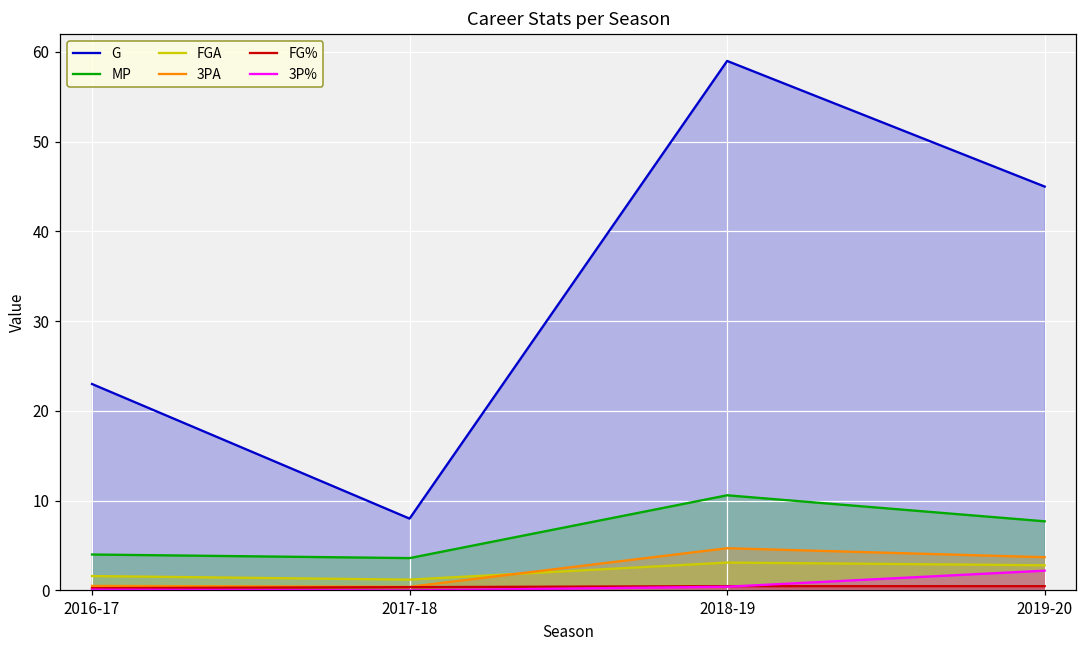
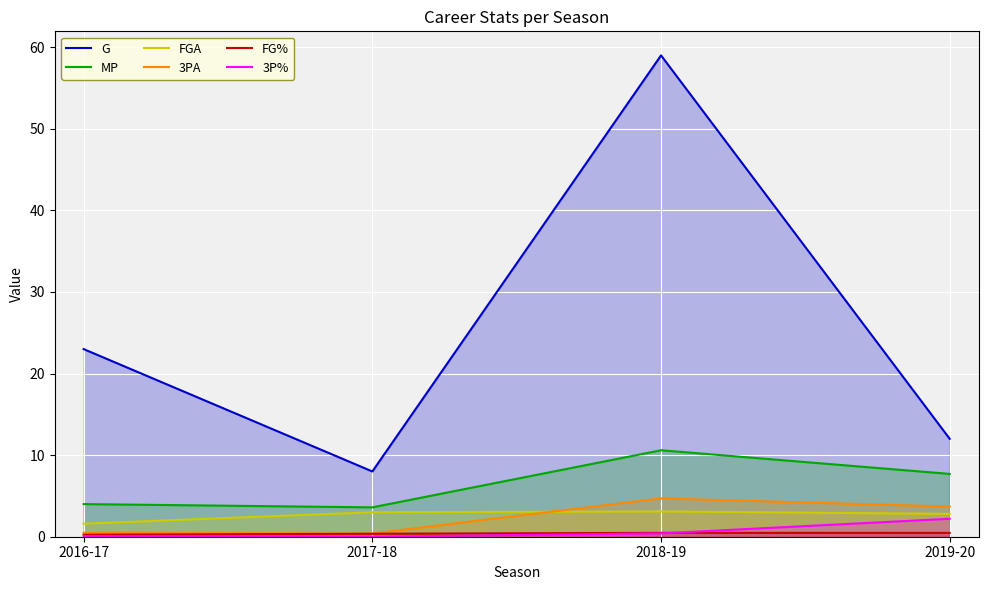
FGA, 2017-18: 1 -> 3
G, 2019-20: 45 -> 12
